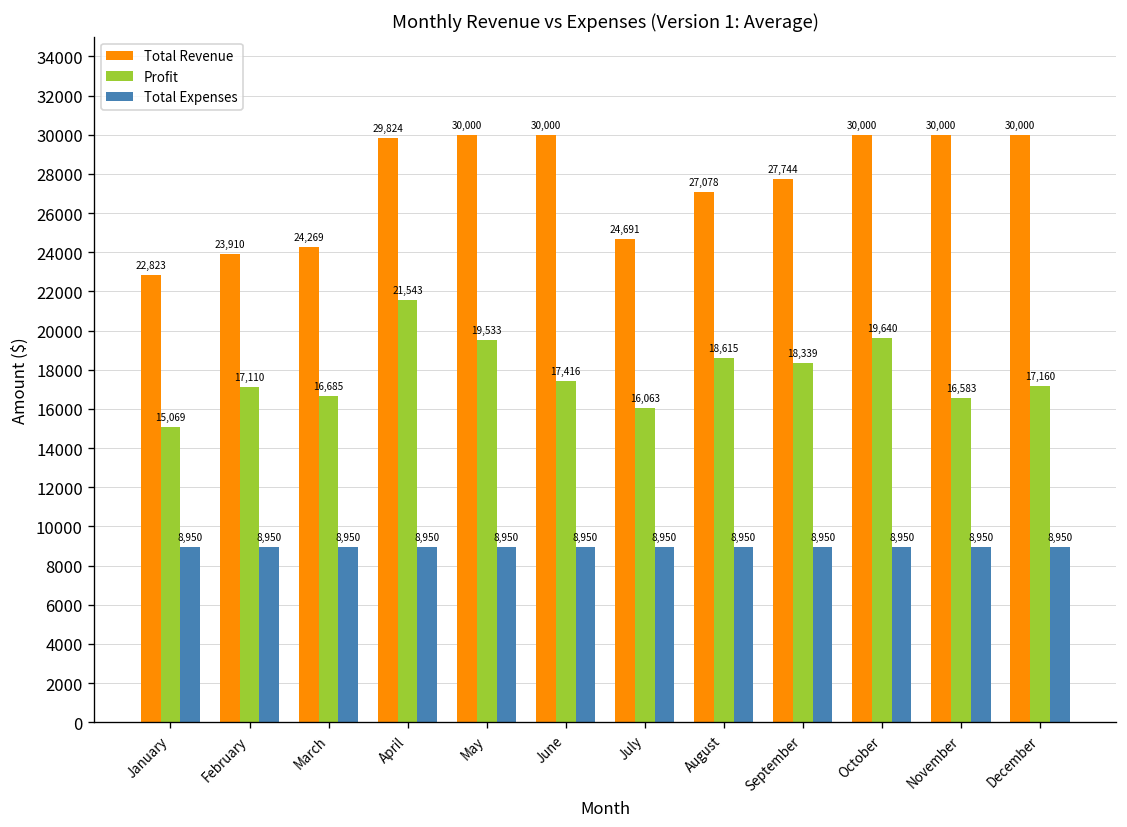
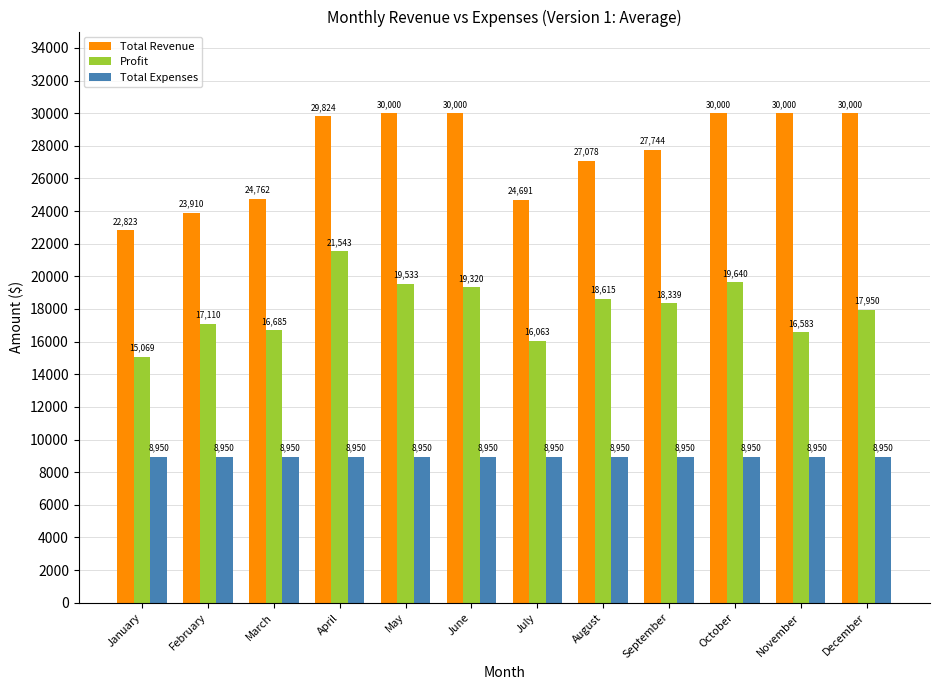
Total Revenue, March: 24,269 -> 24,762
Profit, June: 17,416 -> 19,320
Profit, December: 17,160 -> 17,950
